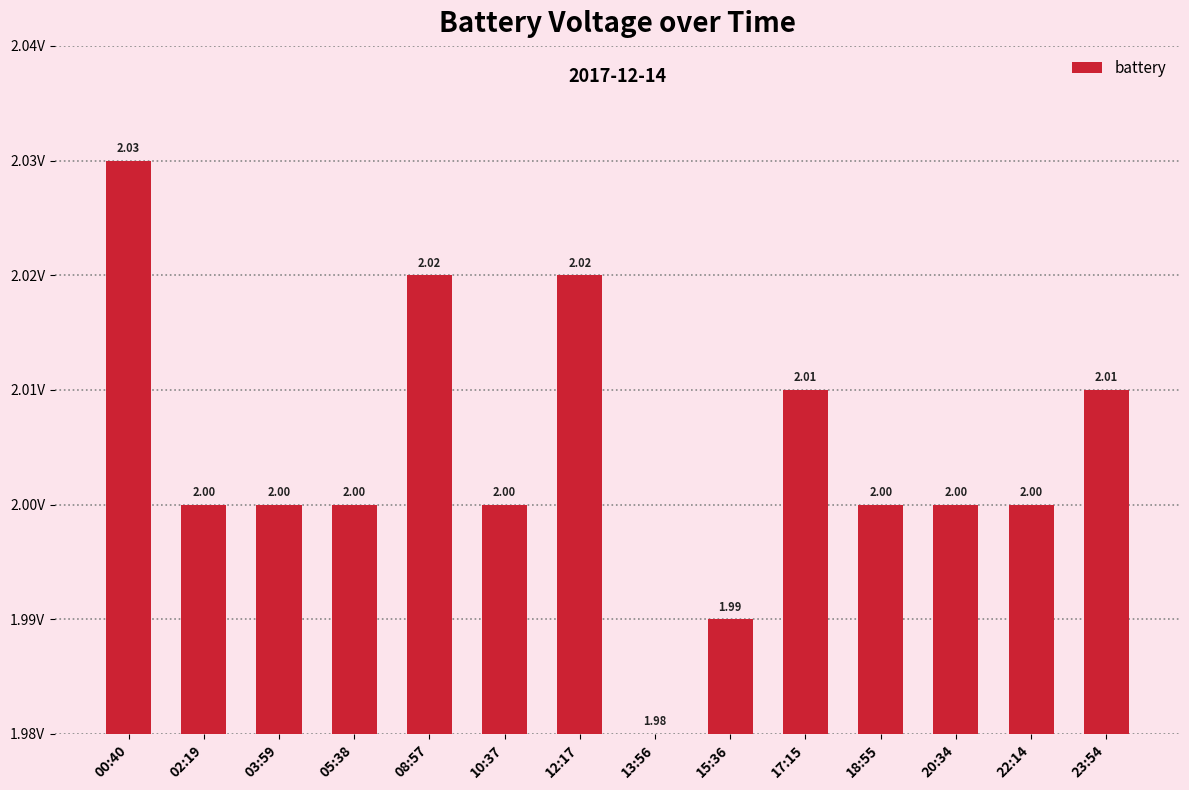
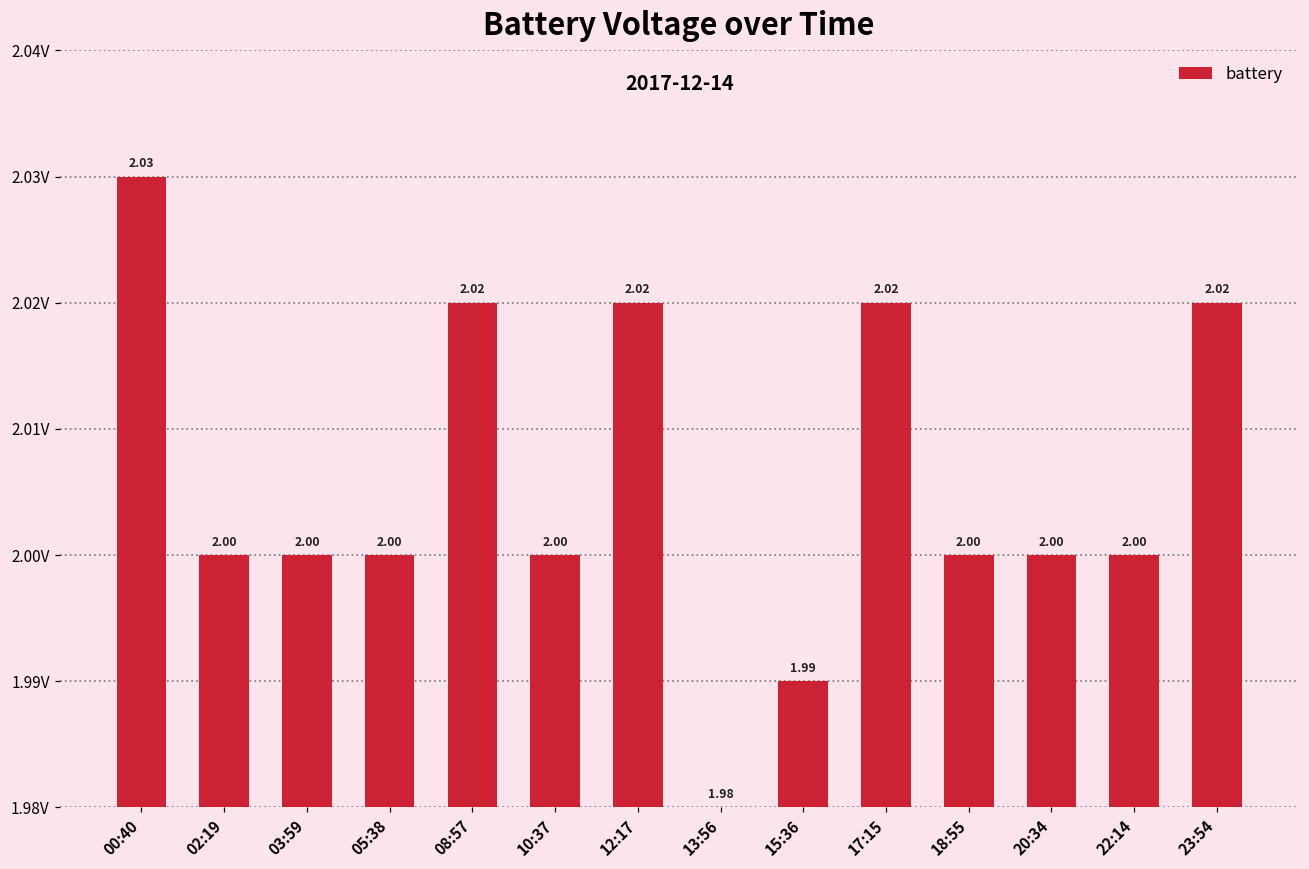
17:15: 2.01 -> 2.02
23:54: 2.01 -> 2.02
